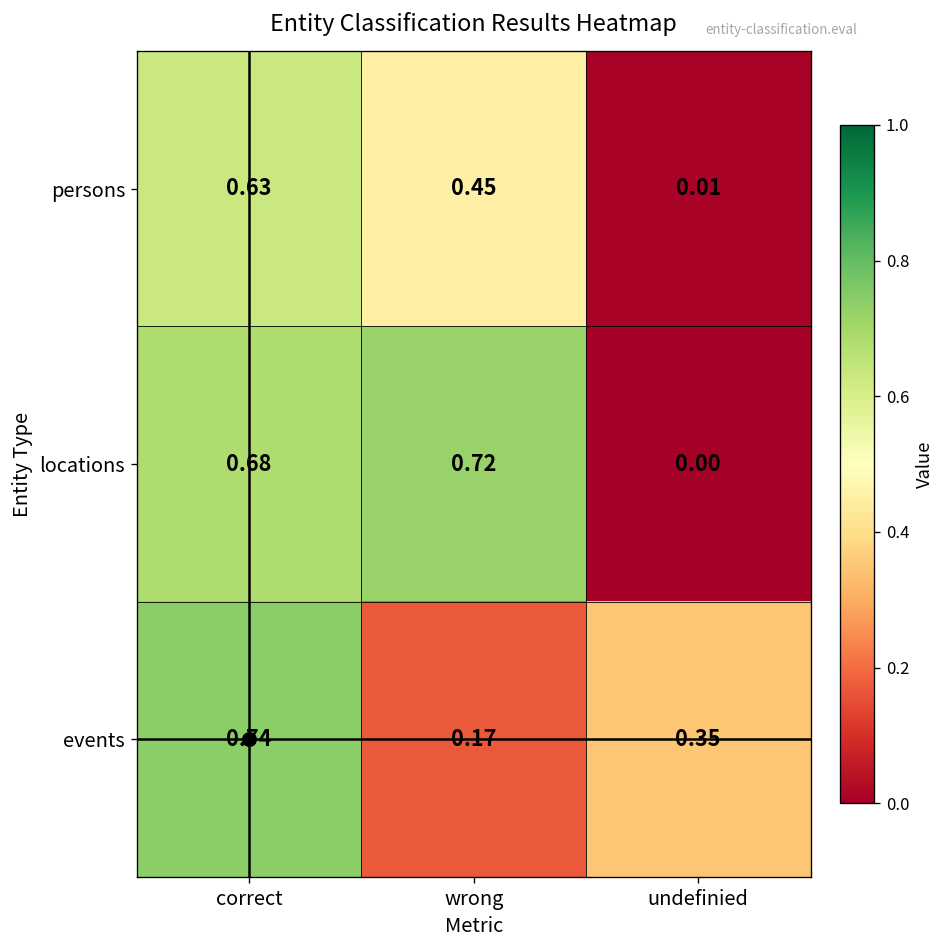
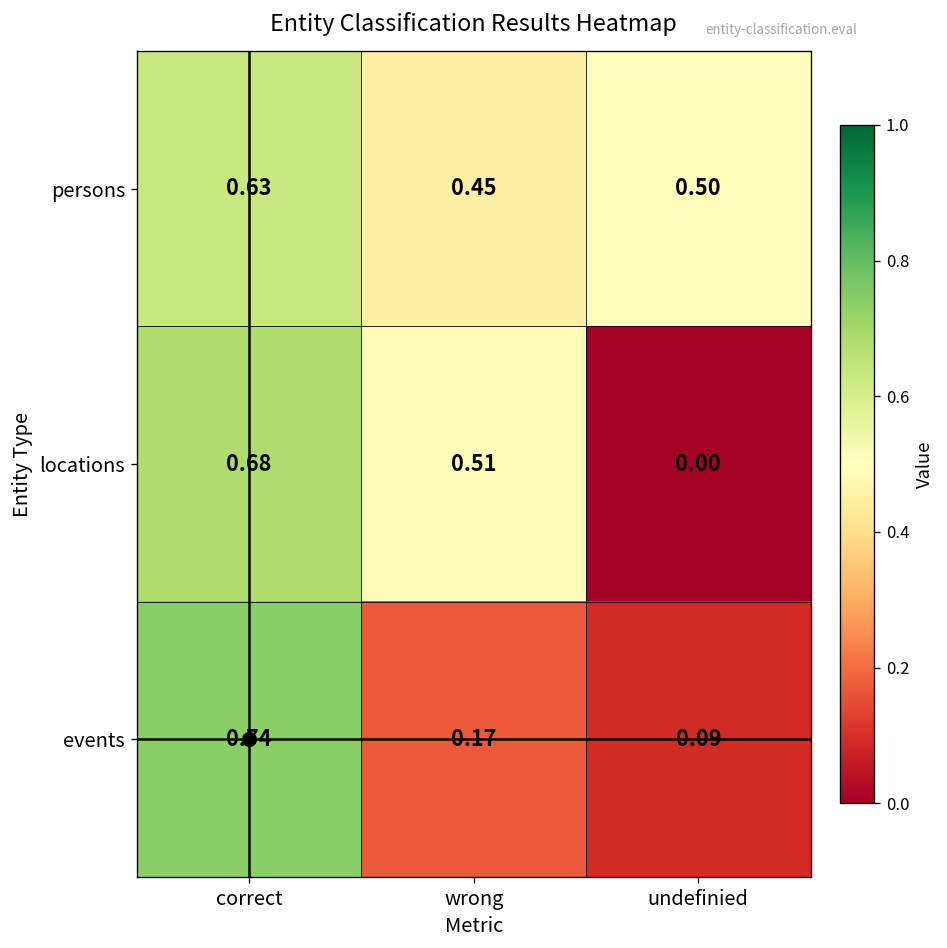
persons, undefinied: 0.01 -> 0.50
locations, wrong: 0.72 -> 0.51
events, undefinied: 0.35 -> 0.09
